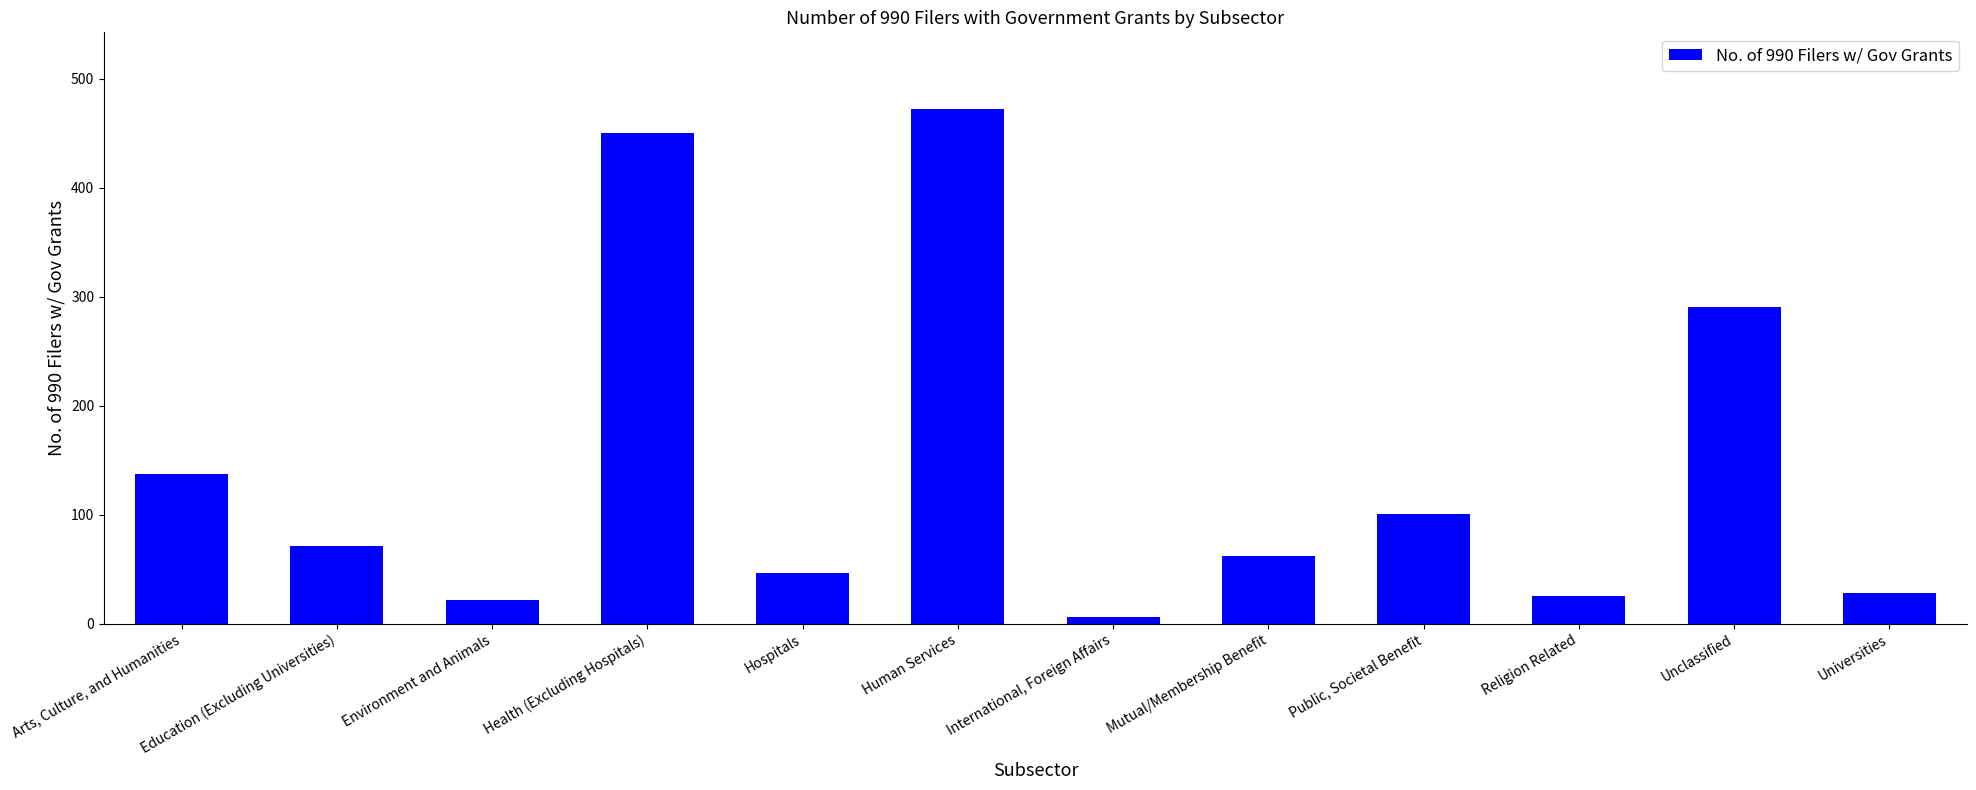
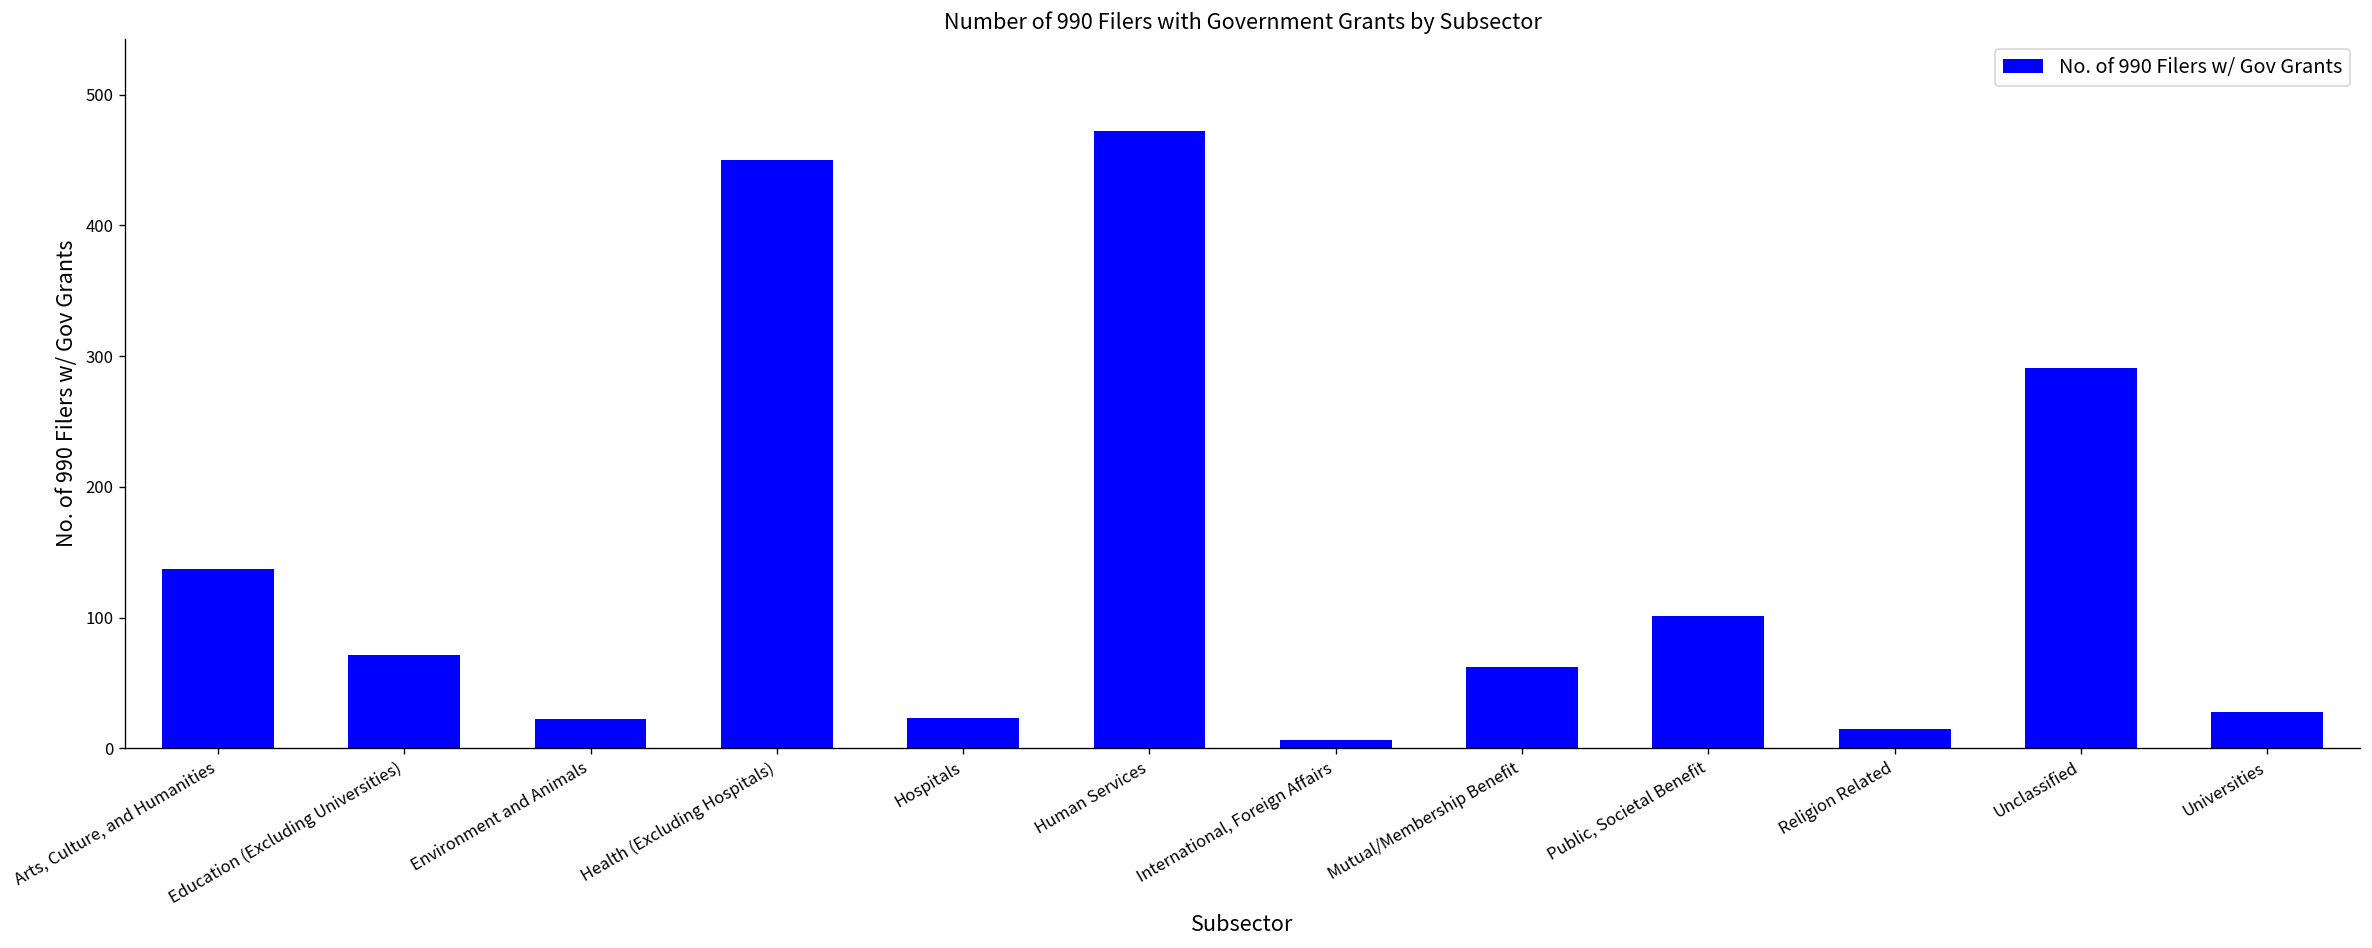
Hospitals: 46 -> 23
Religion Related: 25 -> 15
